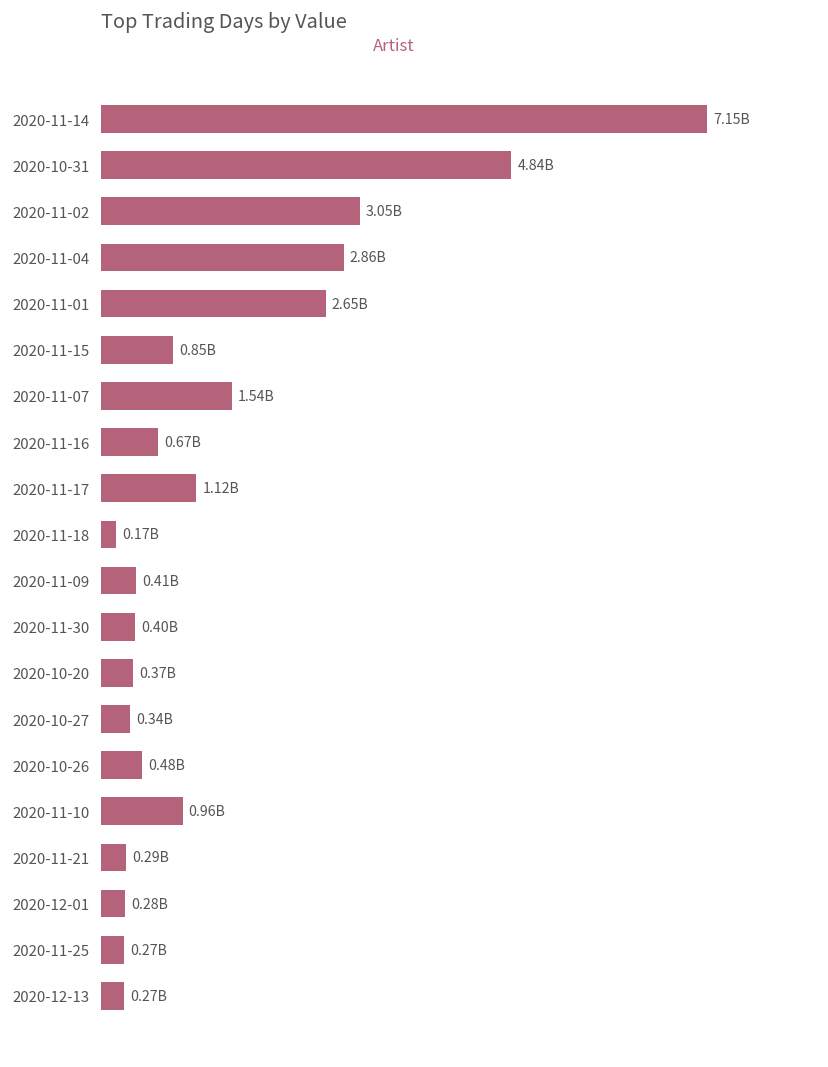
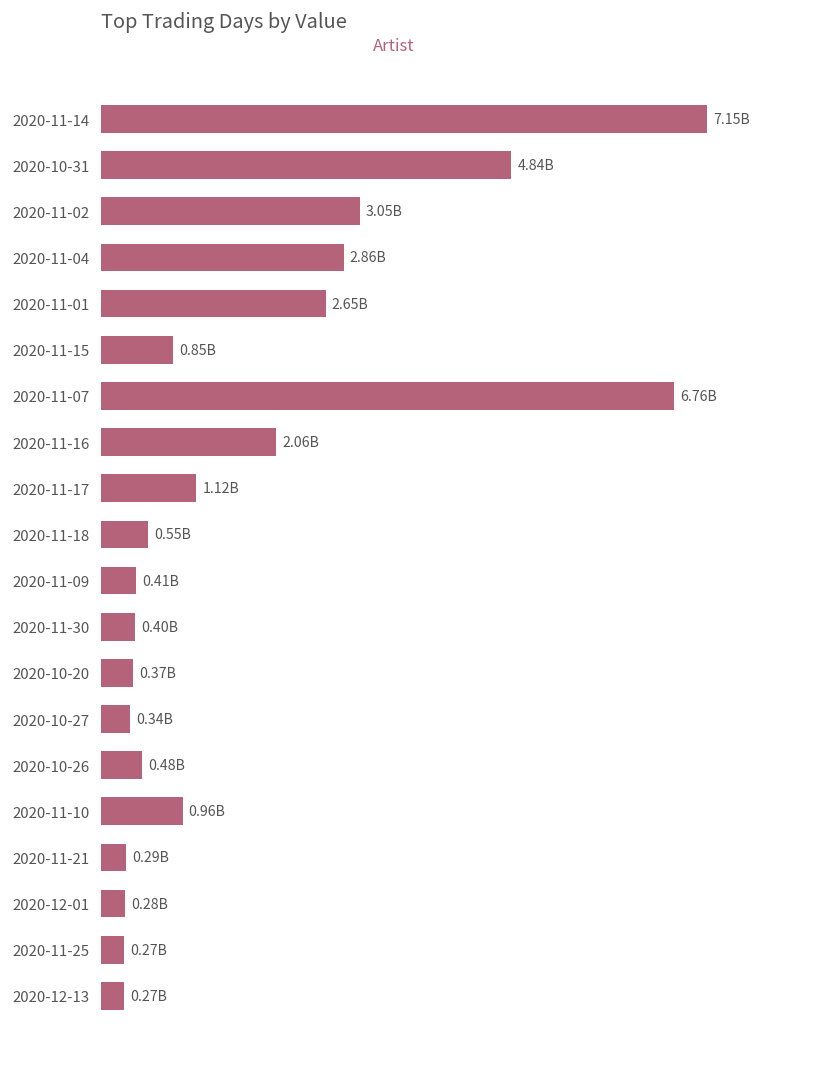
2020-11-07: 1.54B -> 6.76B
2020-11-16: 0.67B -> 2.06B
2020-11-18: 0.17B -> 0.55B
